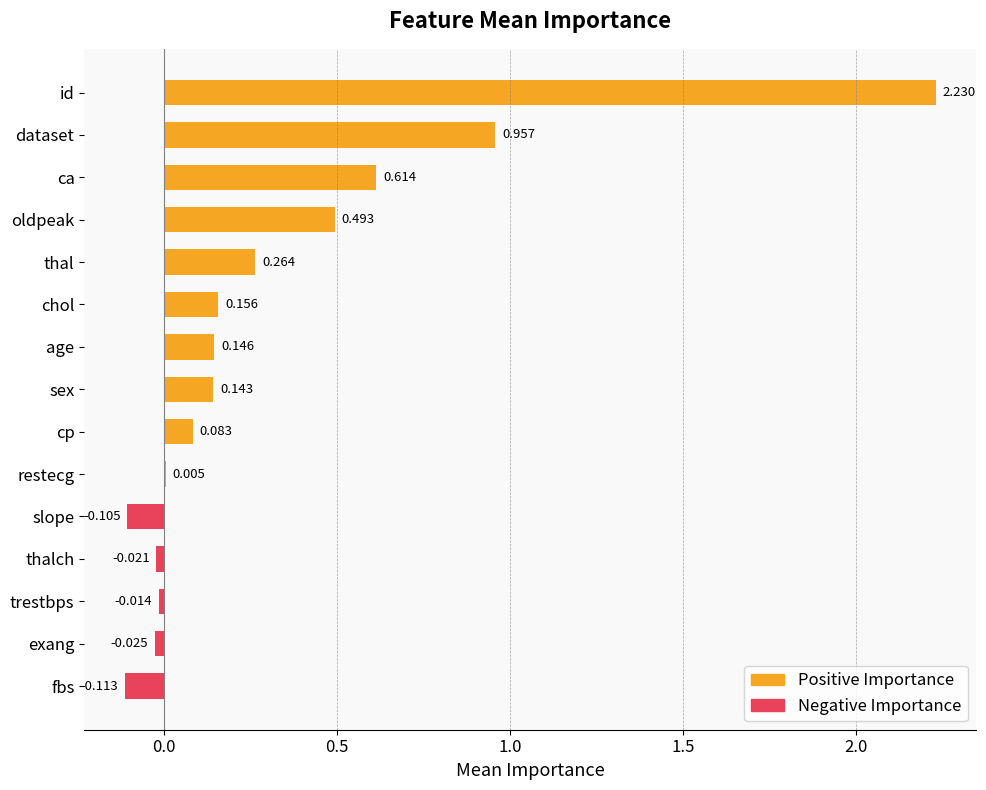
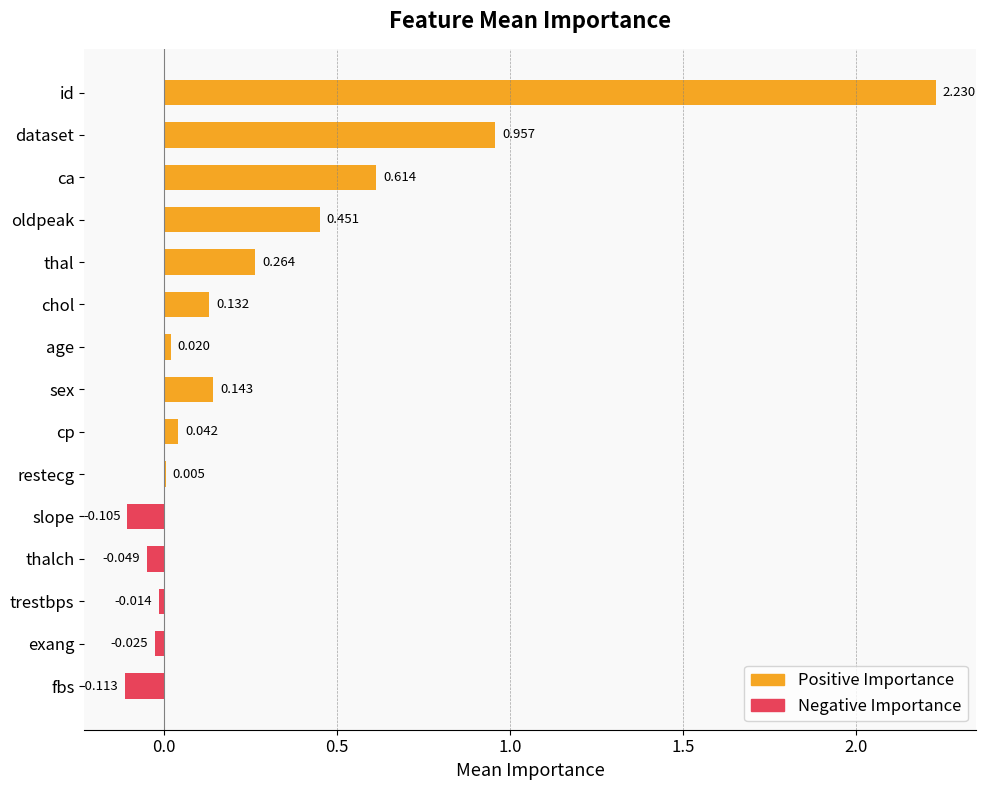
oldpeak: 0.493 -> 0.451
chol: 0.156 -> 0.132
age: 0.146 -> 0.020
cp: 0.083 -> 0.042
thalch: -0.021 -> -0.049
